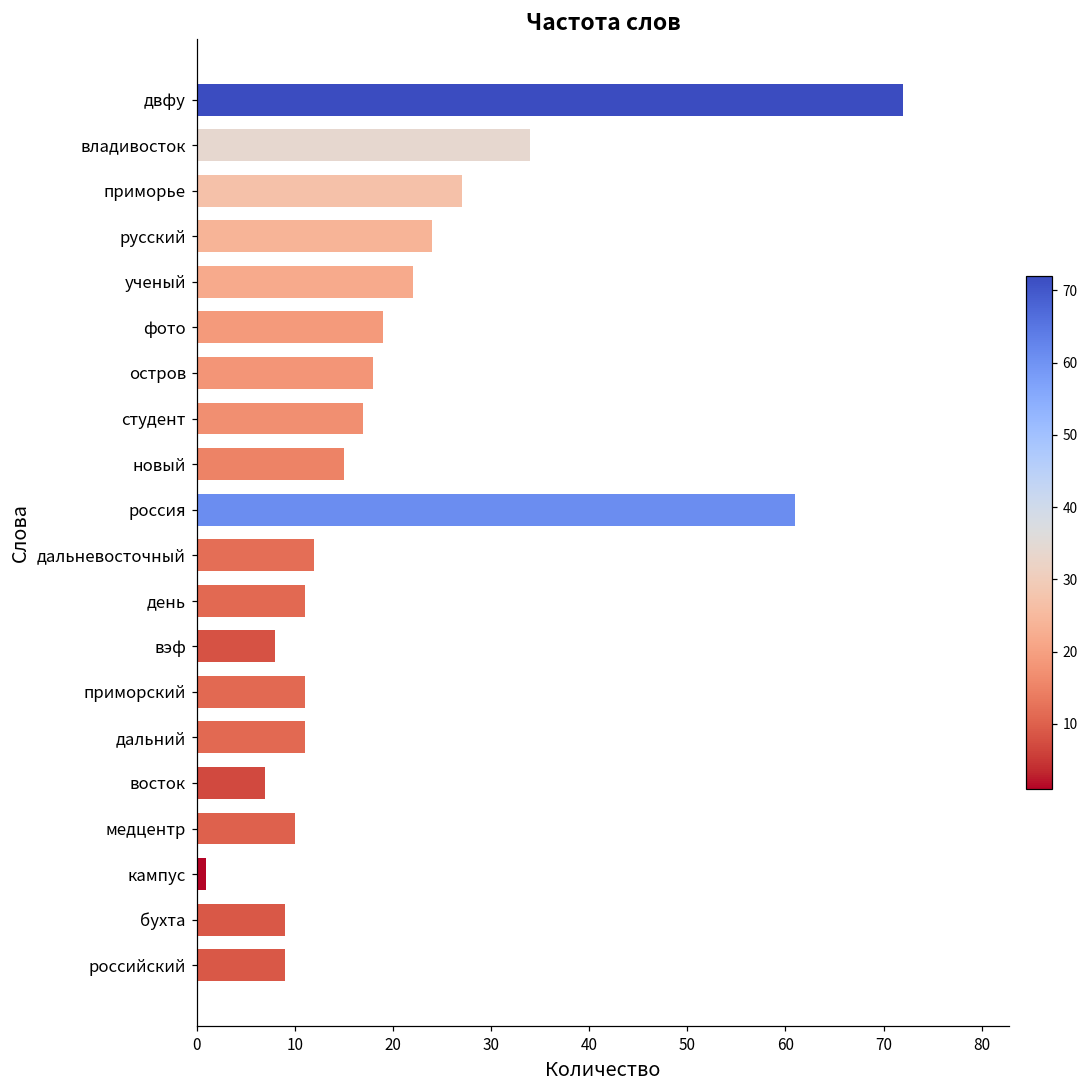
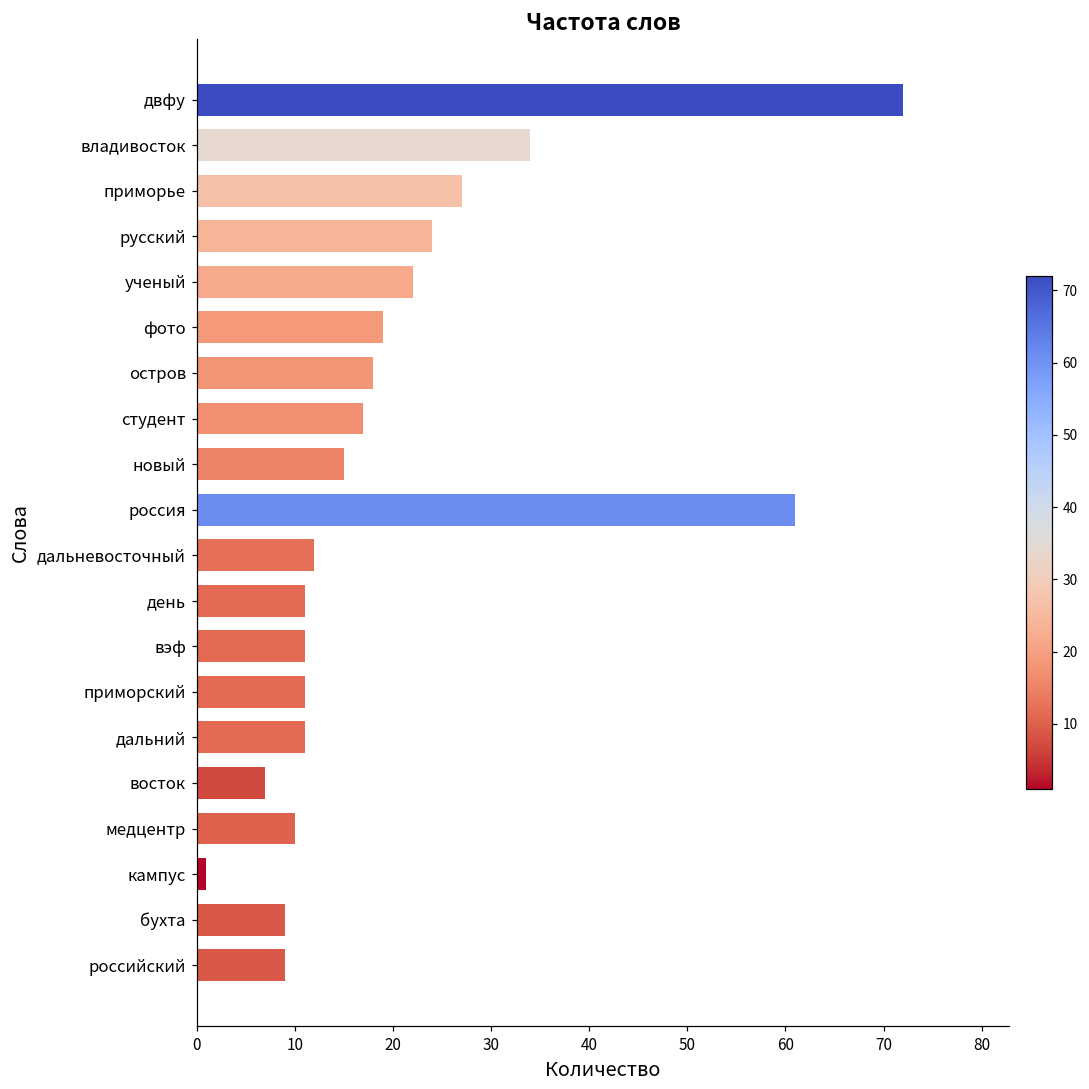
вэф: 8 -> 11
